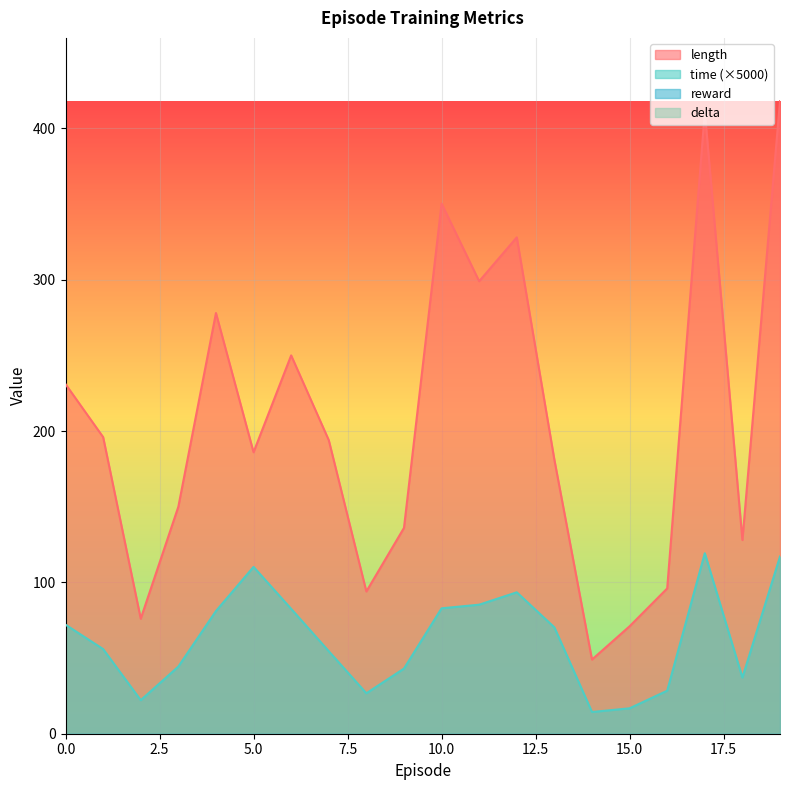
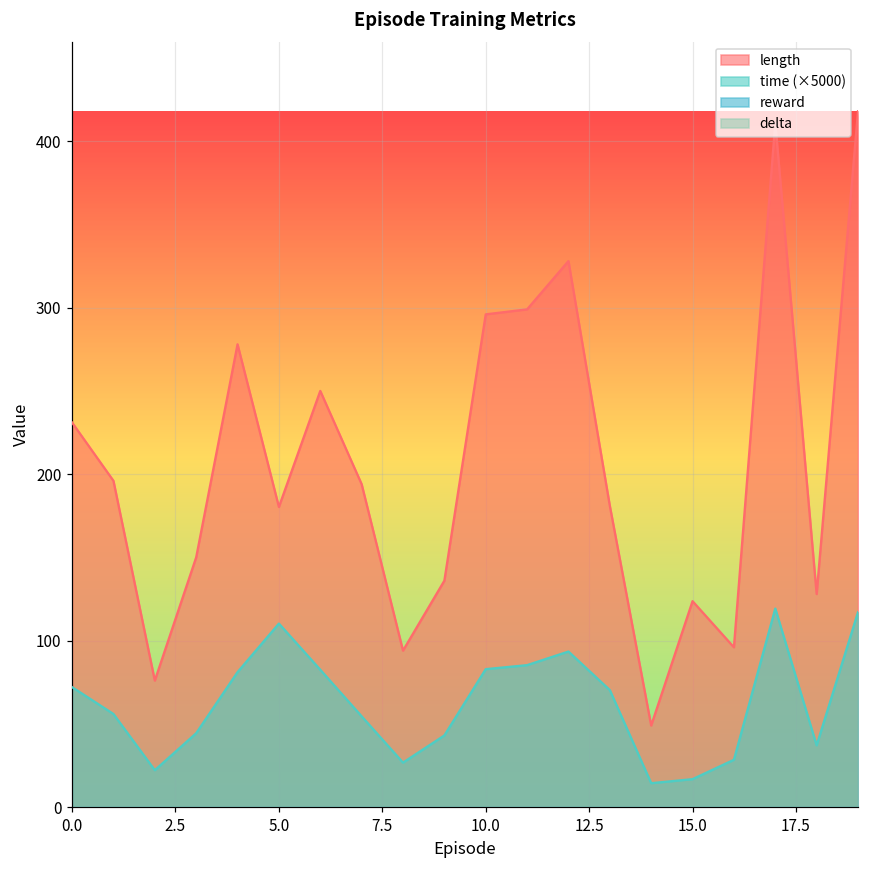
length, 5.0: 186 -> 180
length, 10.0: 350 -> 296
length, 15.0: 71 -> 124
